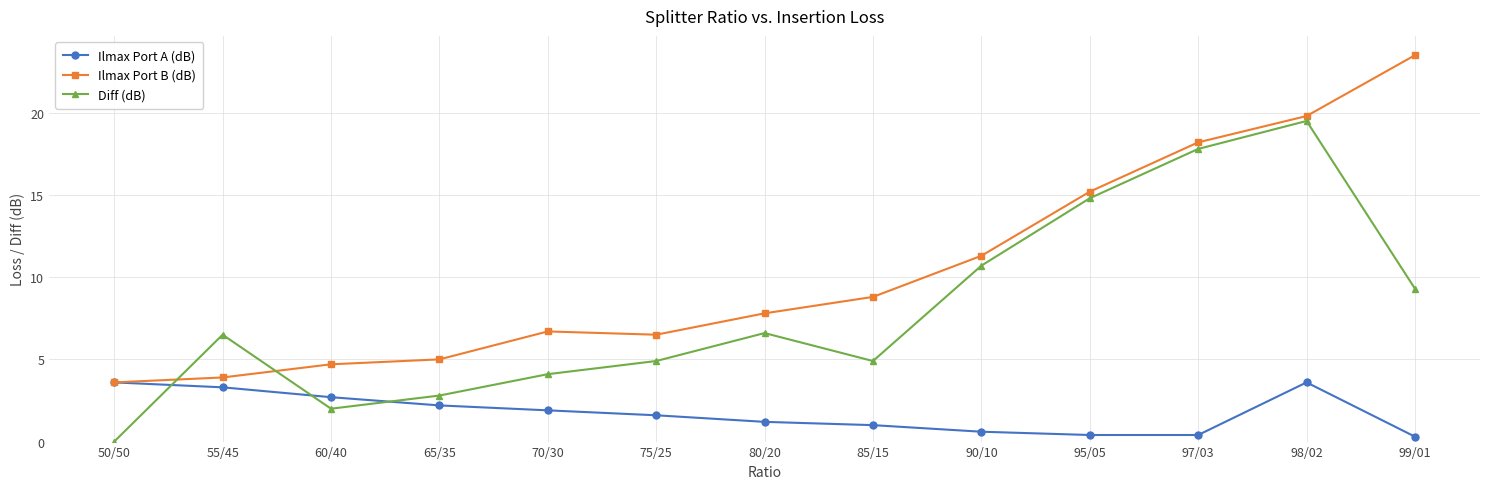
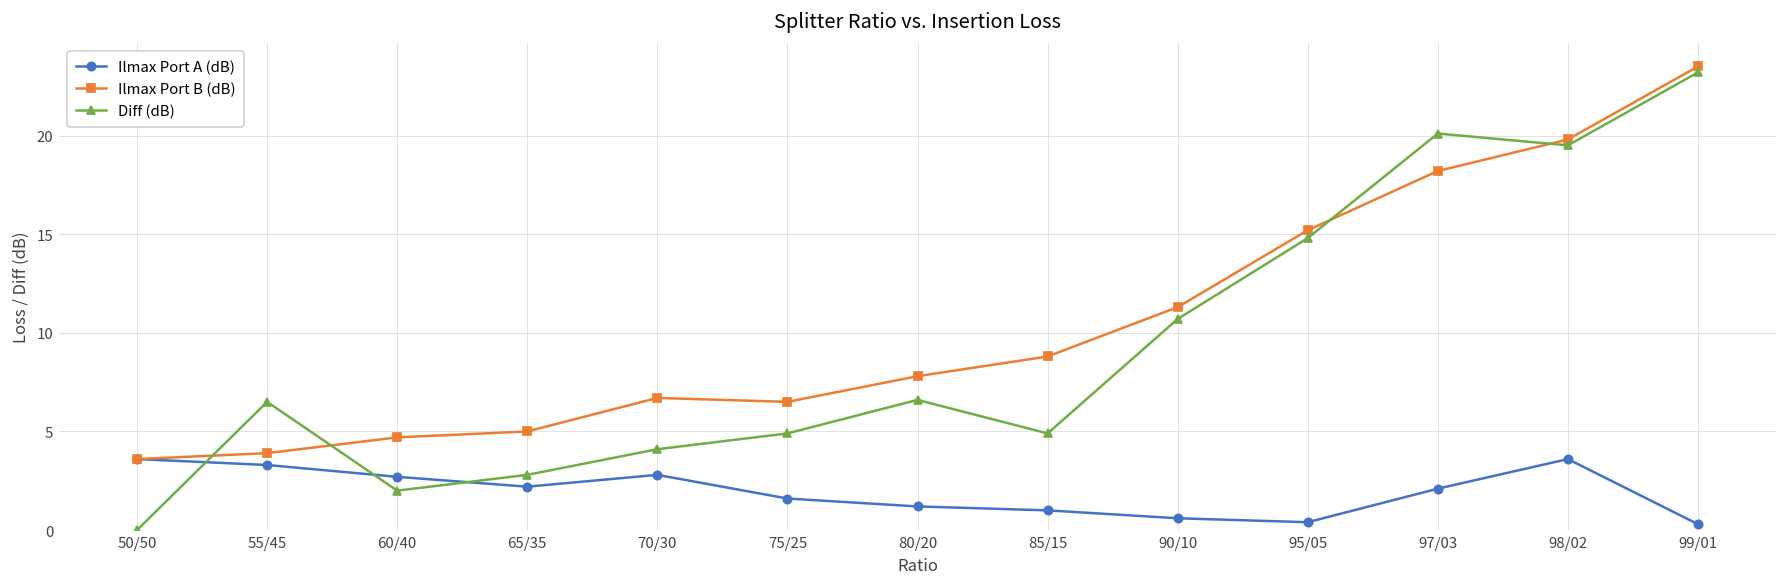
Ilmax Port A (dB), 70/30: 1.9 -> 2.8
Ilmax Port A (dB), 97/03: 0.4 -> 2.1
Diff (dB), 97/03: 17.8 -> 20.1
Diff (dB), 99/01: 9.3 -> 23.2
